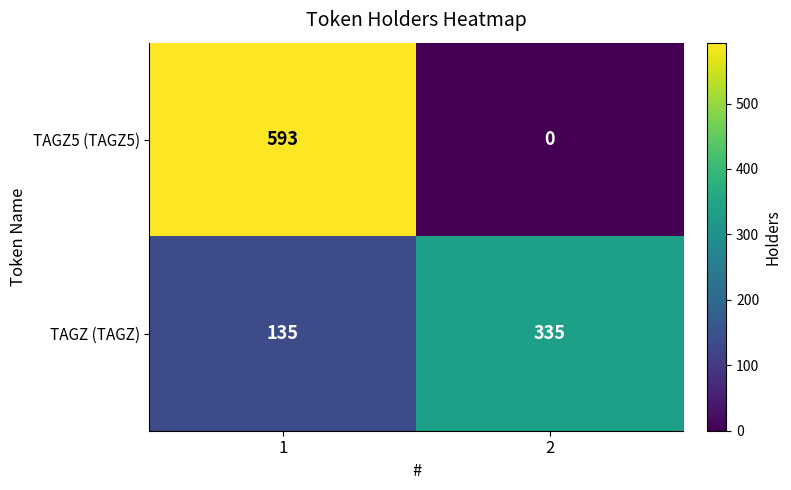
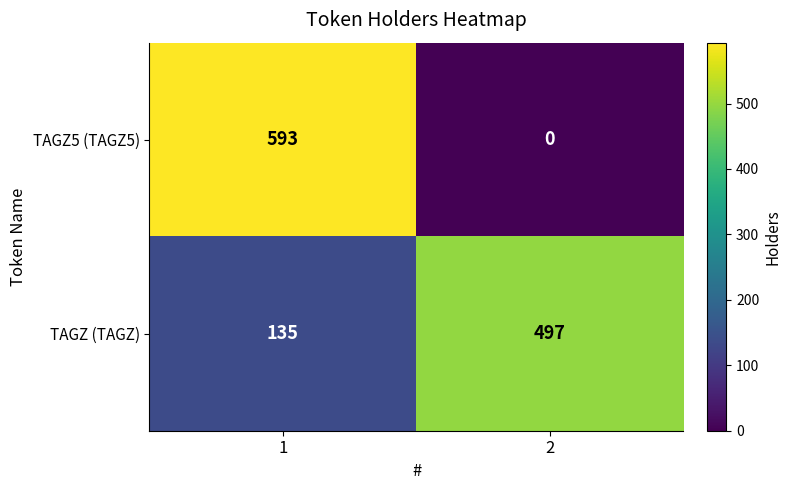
TAGZ (TAGZ), 2: 335 -> 497
